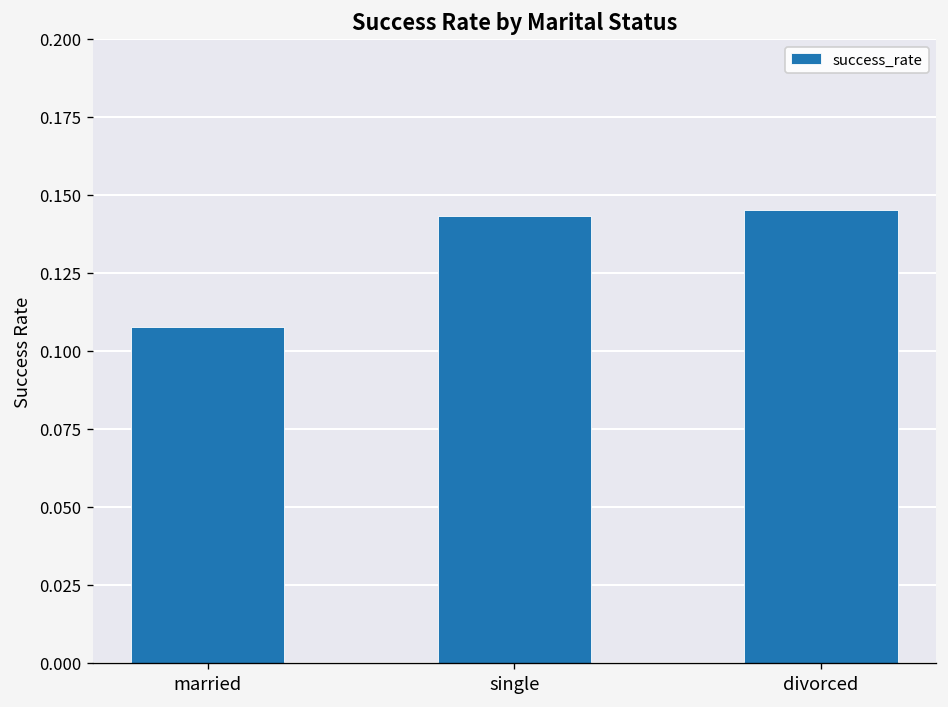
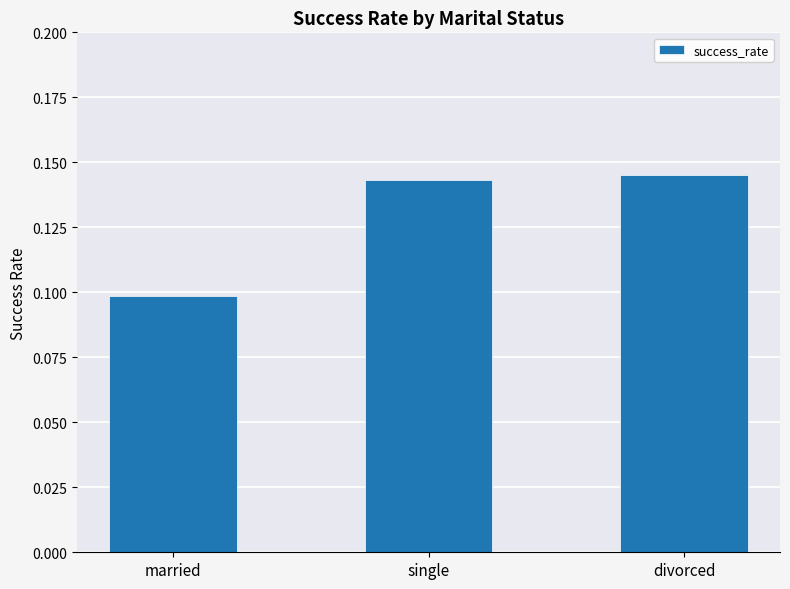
married: 0.108 -> 0.099
